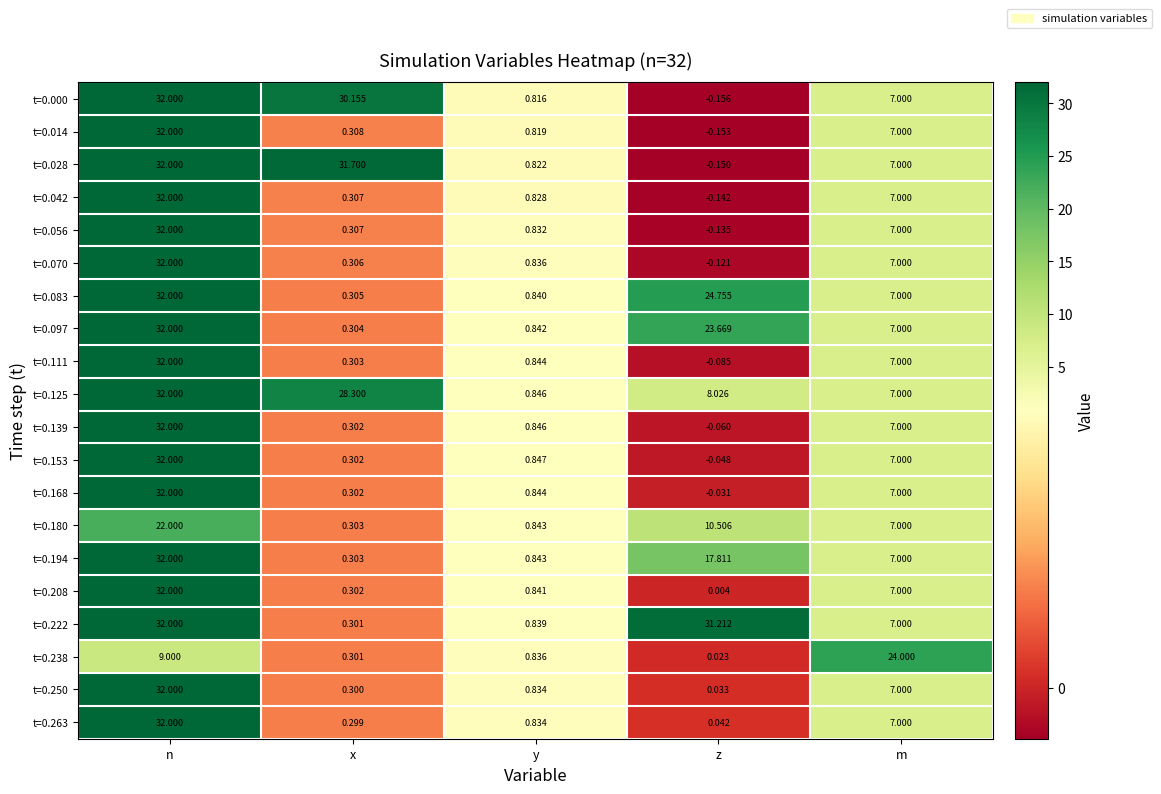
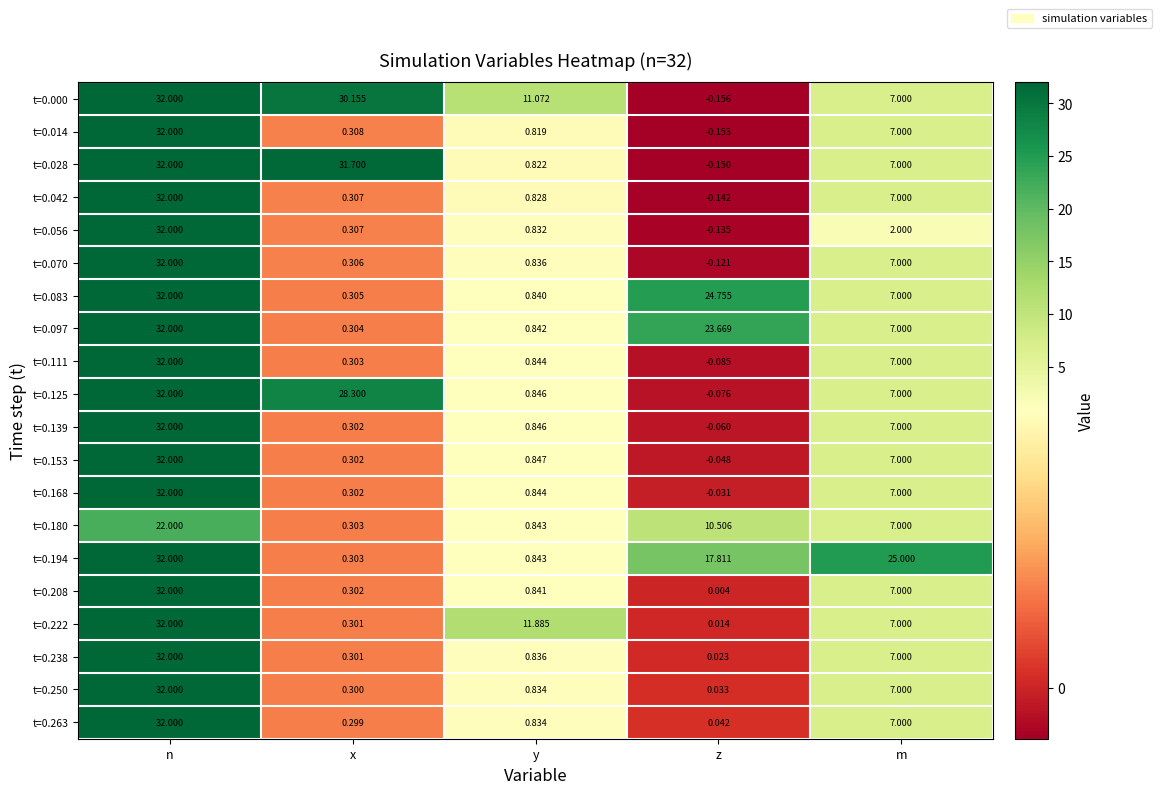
t=0.000, y: 0.816 -> 11.072
t=0.056, m: 7.000 -> 2.000
t=0.125, z: 8.026 -> -0.076
t=0.194, m: 7.000 -> 25.000
t=0.222, y: 0.839 -> 11.885
t=0.222, z: 31.212 -> 0.014
t=0.238, n: 9.000 -> 32.000
t=0.238, m: 24.000 -> 7.000
